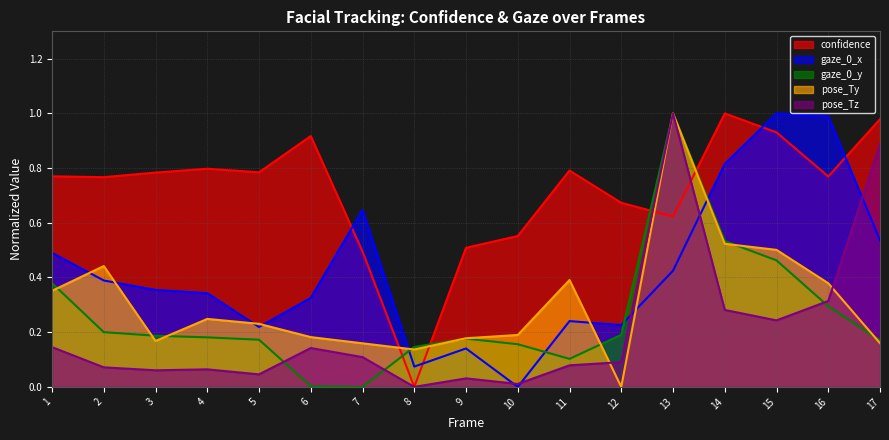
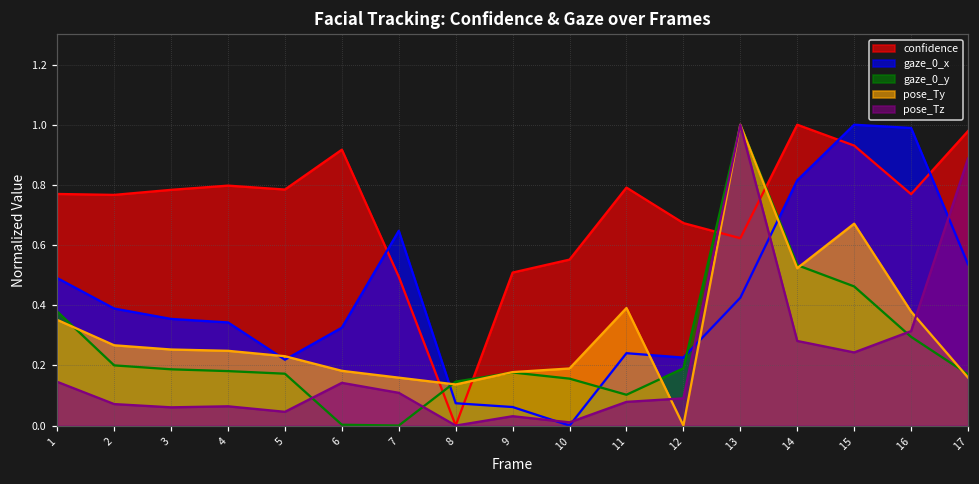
pose_Ty, 2: 0.44 -> 0.27
pose_Ty, 3: 0.17 -> 0.25
gaze_0_x, 9: 0.14 -> 0.06
pose_Ty, 15: 0.50 -> 0.67
